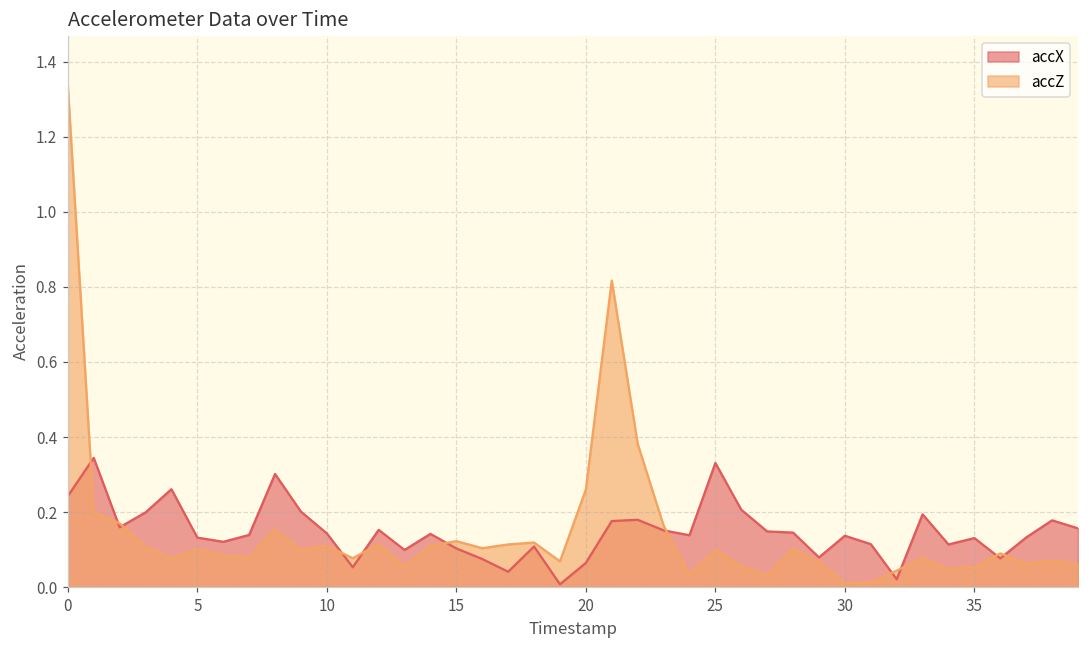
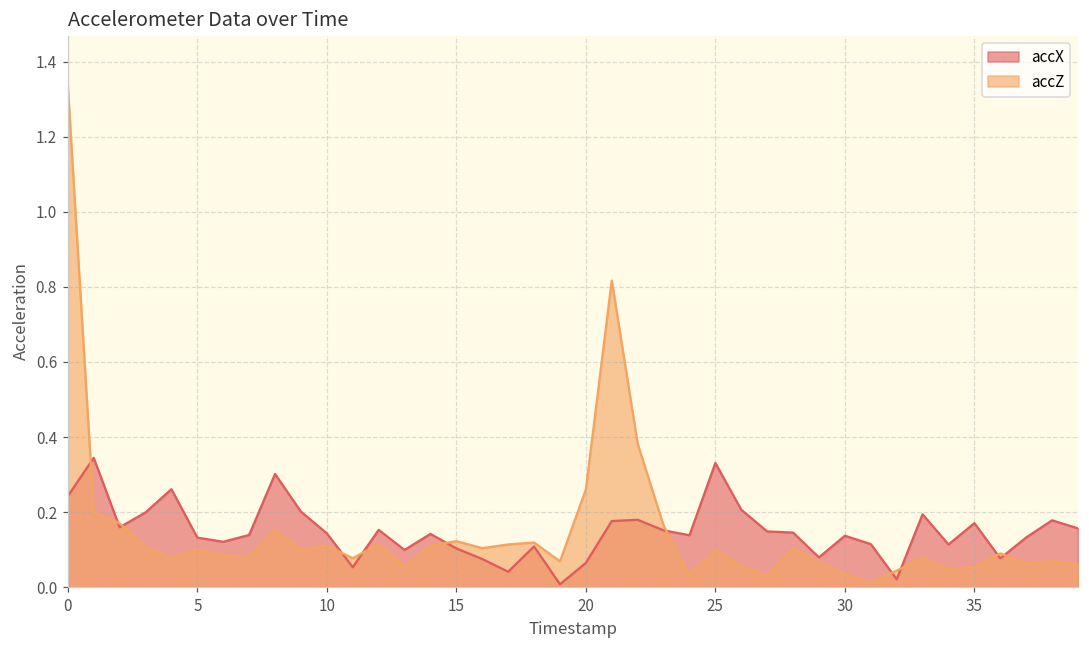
accZ, 30: 0.01 -> 0.04
accX, 35: 0.13 -> 0.17
